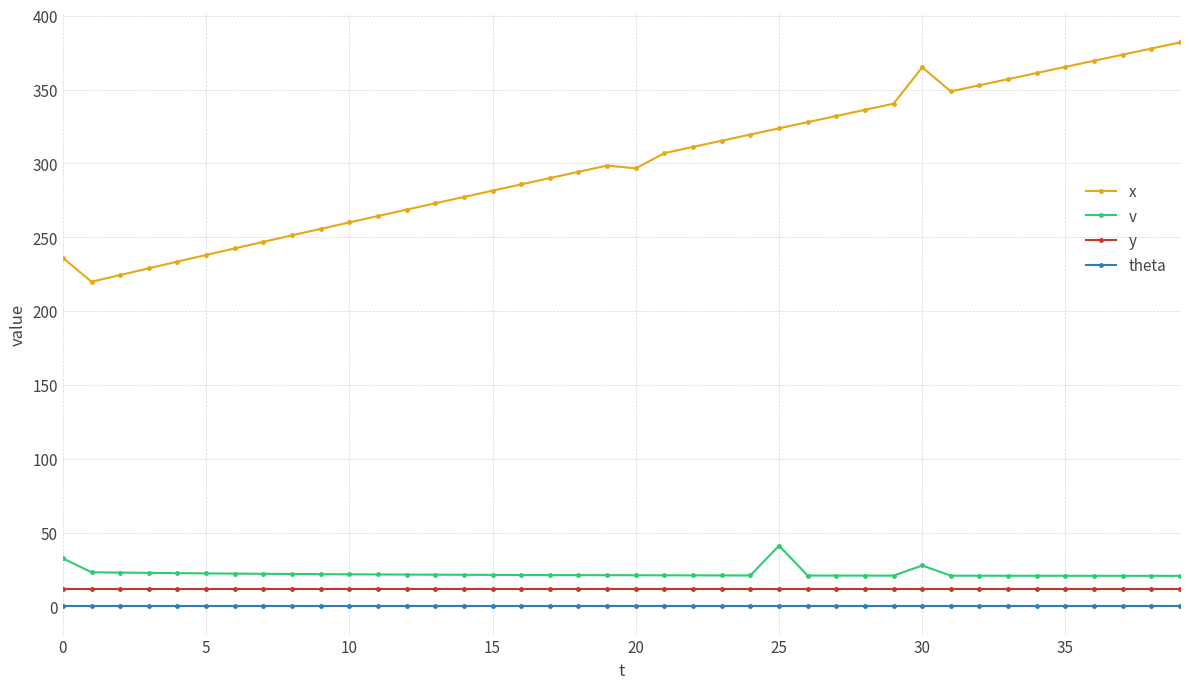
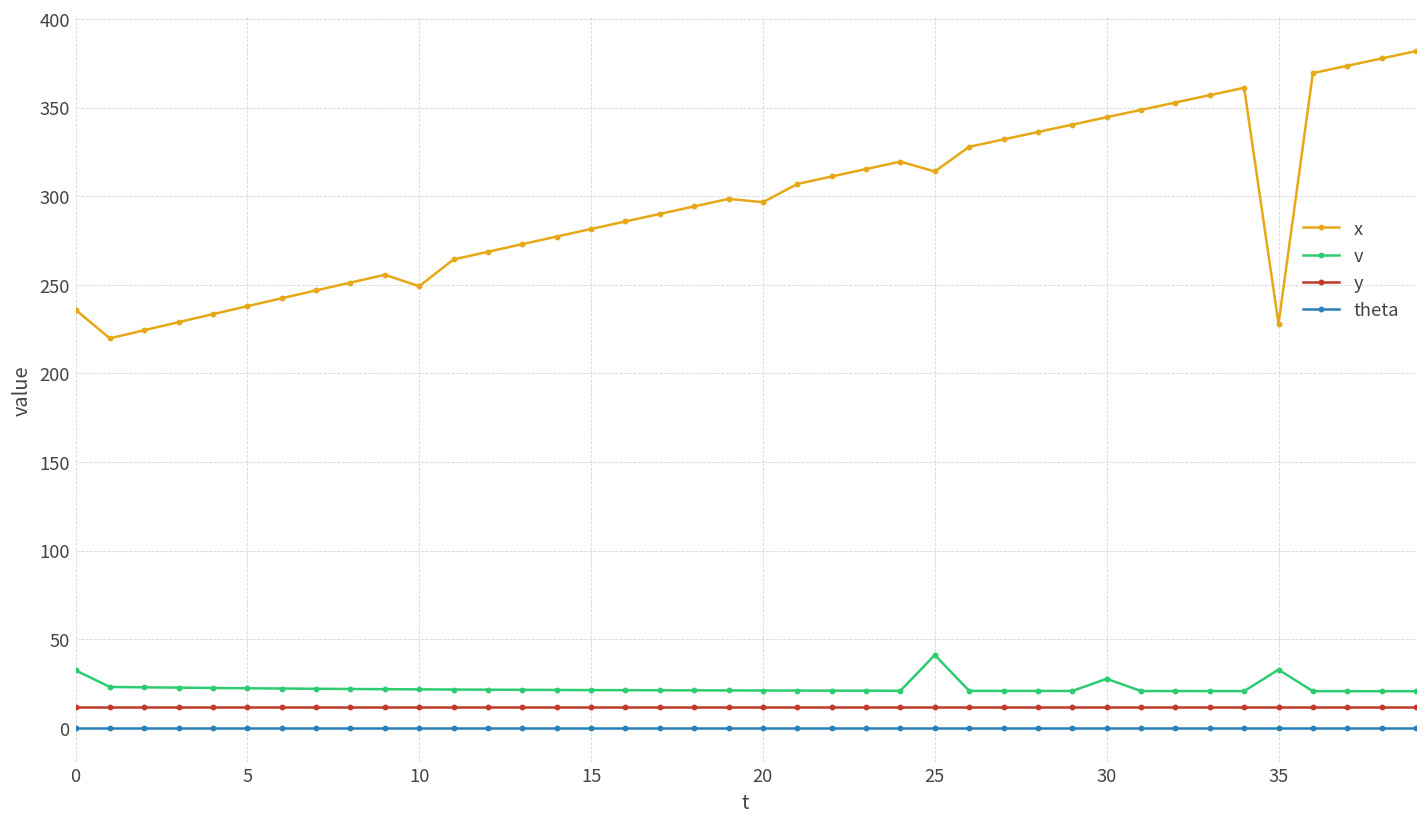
x, 10: 260 -> 249
x, 25: 324 -> 314
x, 30: 365 -> 345
x, 35: 365 -> 228
v, 35: 21 -> 33
